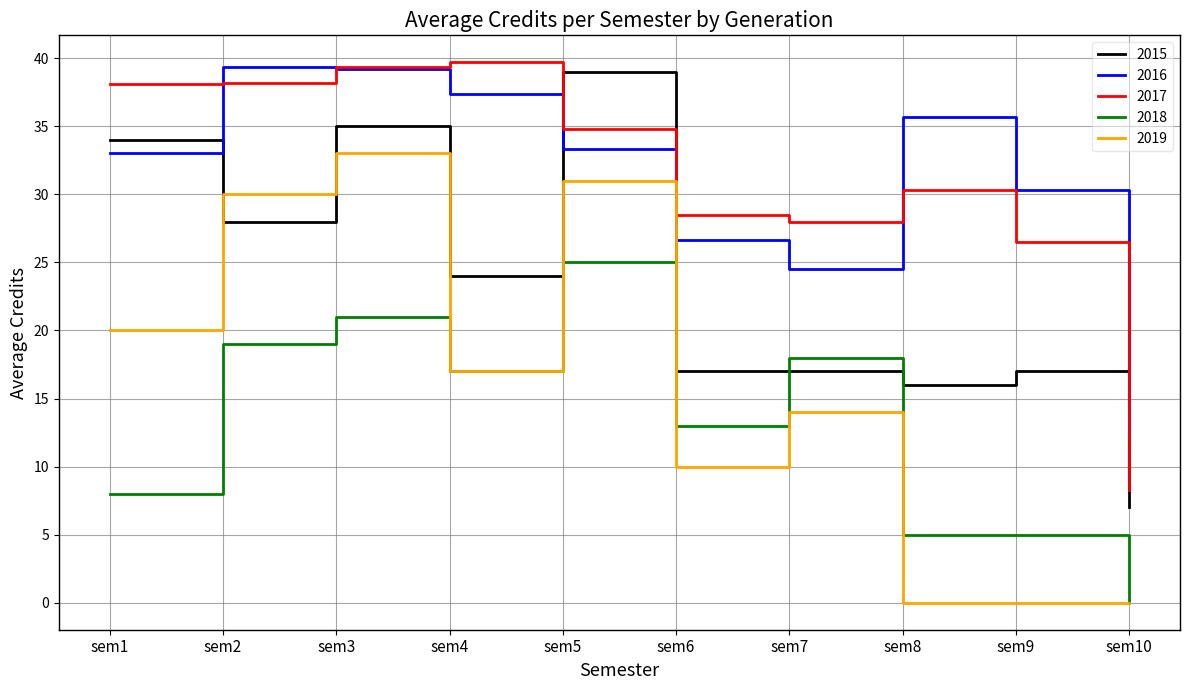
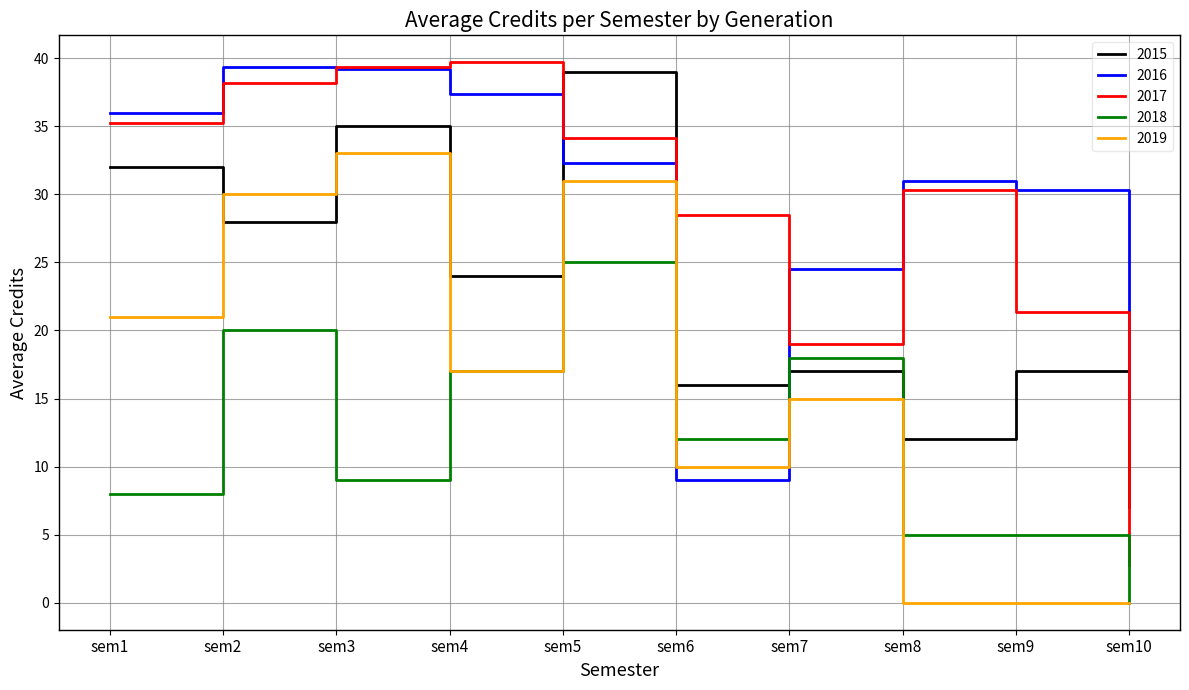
2015, sem1: 34 -> 32
2016, sem1: 33 -> 36
2017, sem1: 38.1 -> 35.2
2019, sem1: 20 -> 21
2018, sem2: 19 -> 20
2018, sem3: 21 -> 9
2016, sem5: 33.4 -> 32.3
2017, sem5: 34.8 -> 34.2
2015, sem6: 17 -> 16
2016, sem6: 26.7 -> 9.0
2018, sem6: 13 -> 12
2017, sem7: 28 -> 19
2019, sem7: 14 -> 15
2015, sem8: 16 -> 12
2016, sem8: 35.7 -> 31.0
2017, sem9: 26.5 -> 21.3
2017, sem10: 8.3 -> 2.8
